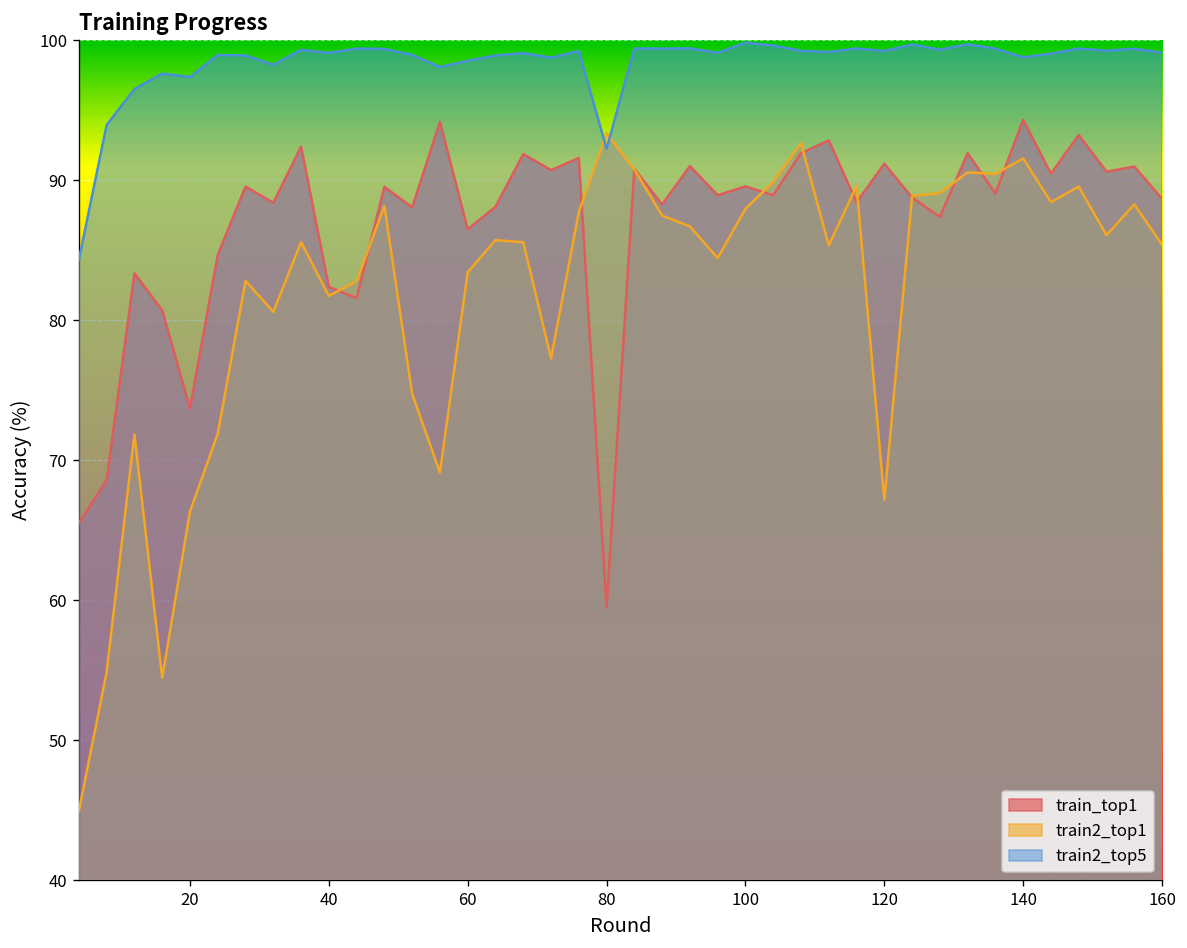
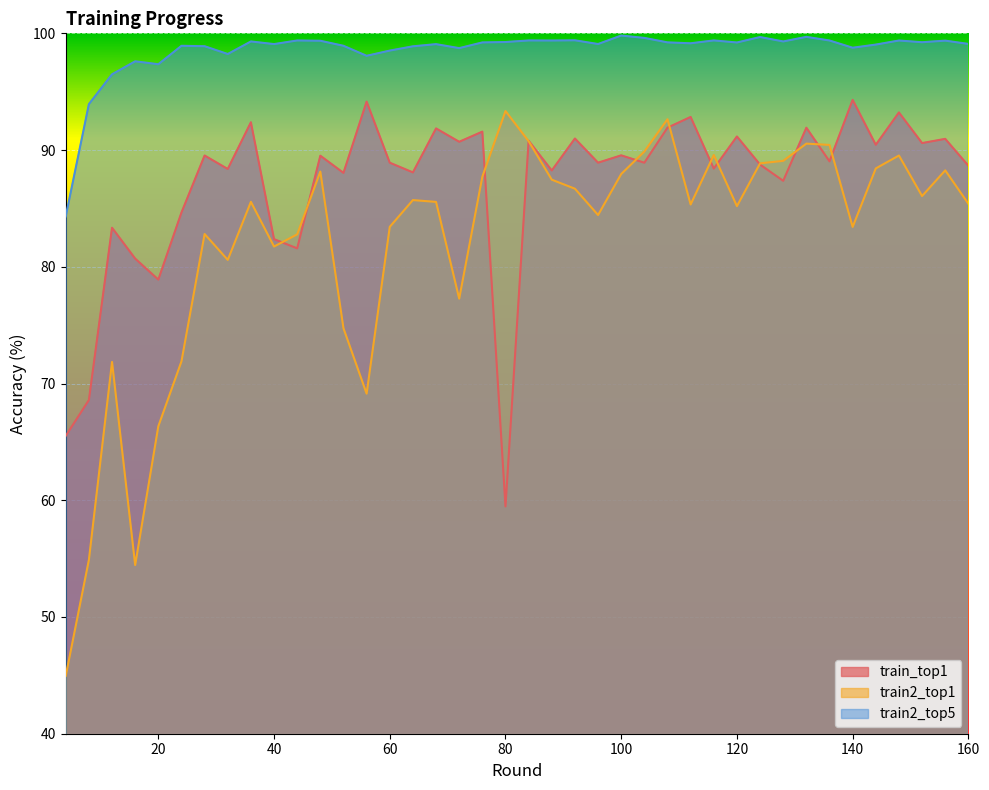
train_top1, 20: 73.7 -> 78.9
train_top1, 60: 86.5 -> 88.9
train2_top5, 80: 92.2 -> 99.3
train2_top1, 120: 67.2 -> 85.2
train2_top1, 140: 91.5 -> 83.4
